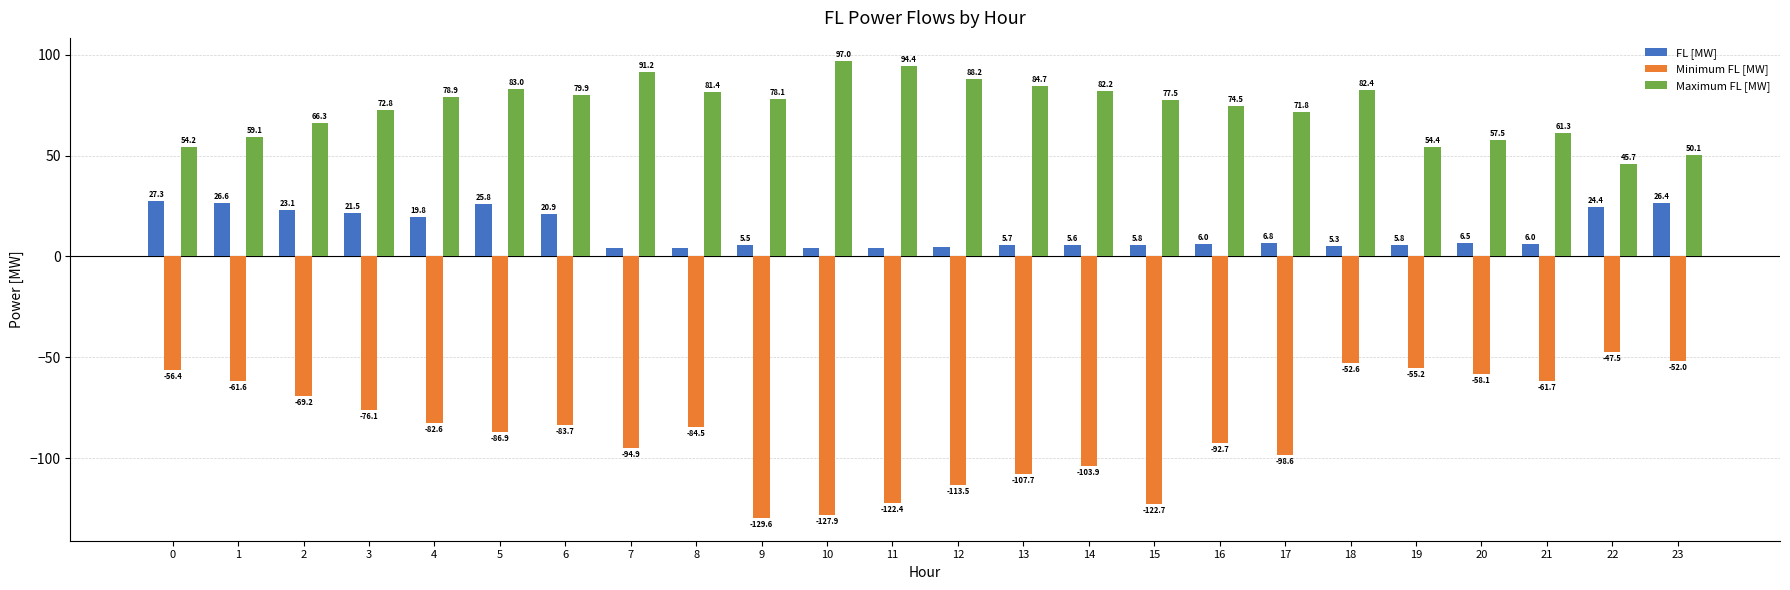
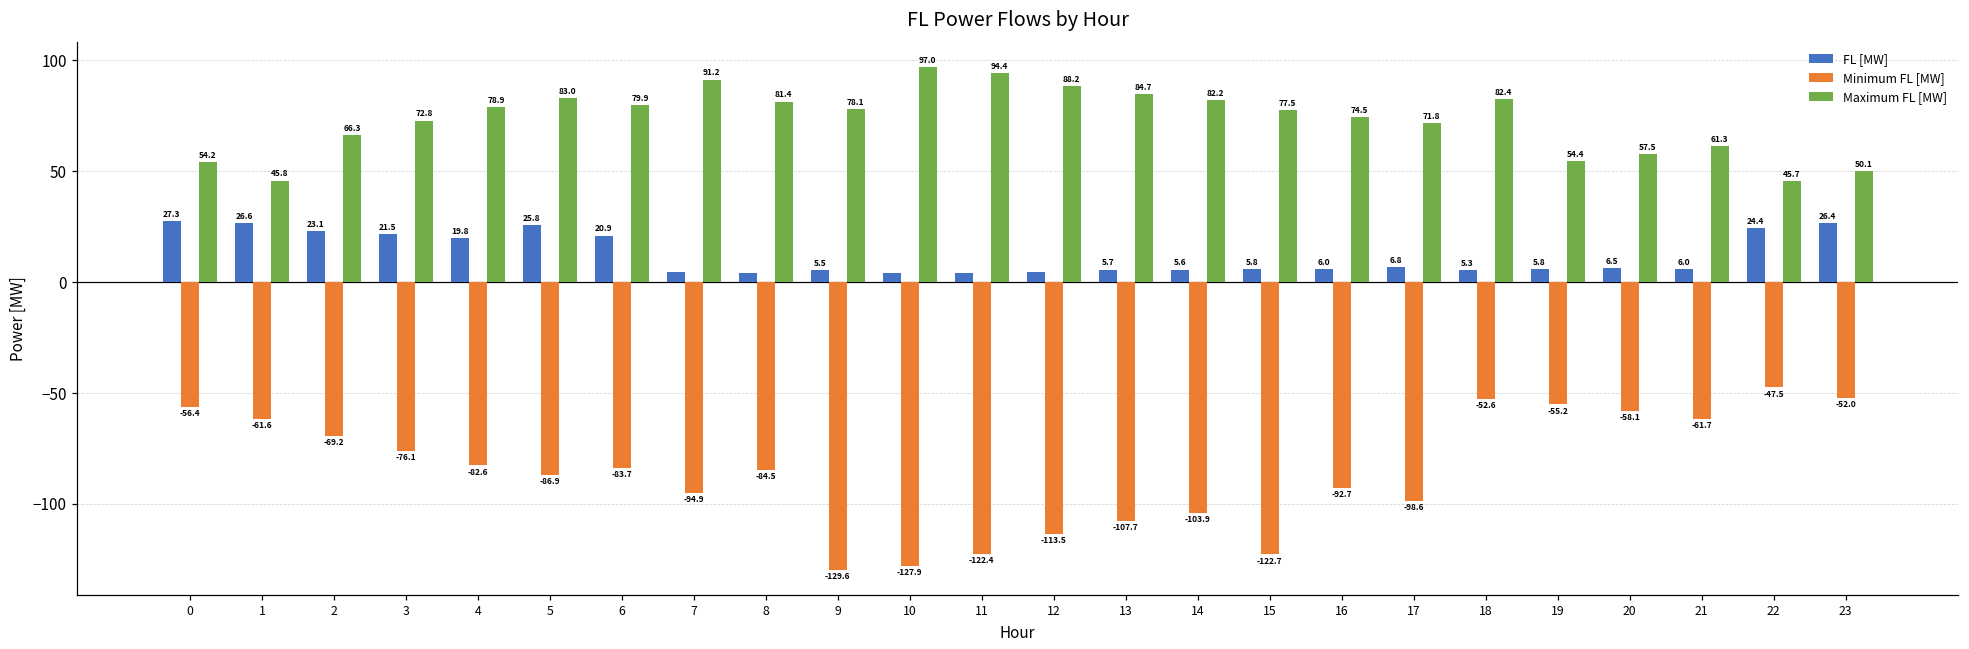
Maximum FL [MW], 1: 59.1 -> 45.8
